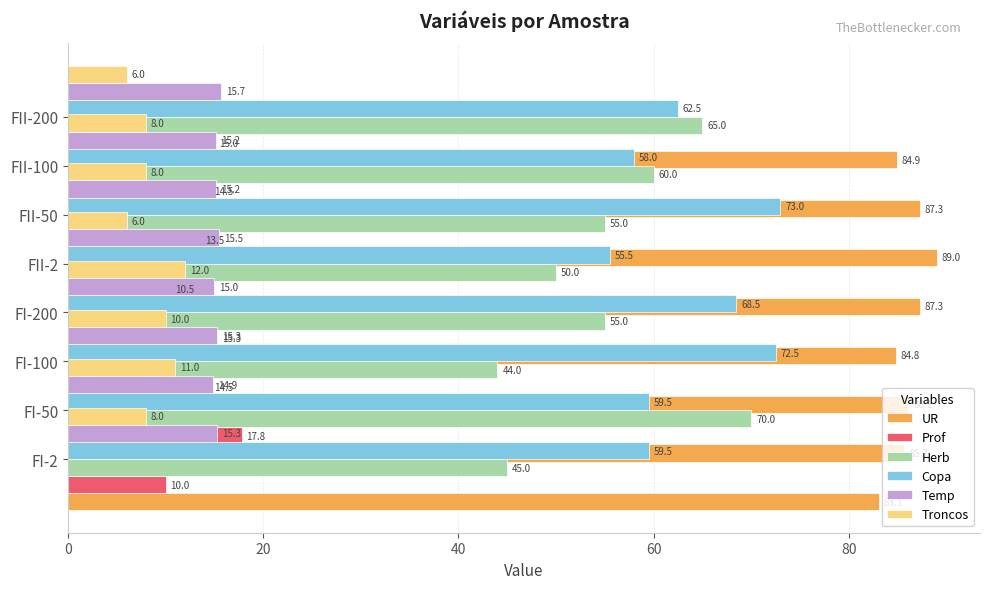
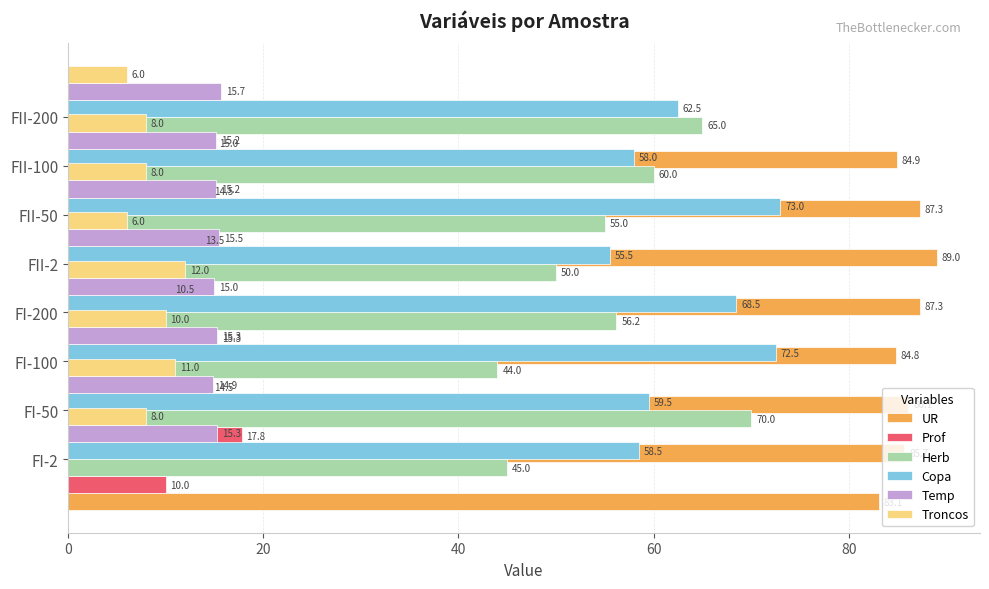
Herb, FI-200: 55.0 -> 56.2
Copa, FI-2: 59.5 -> 58.5
